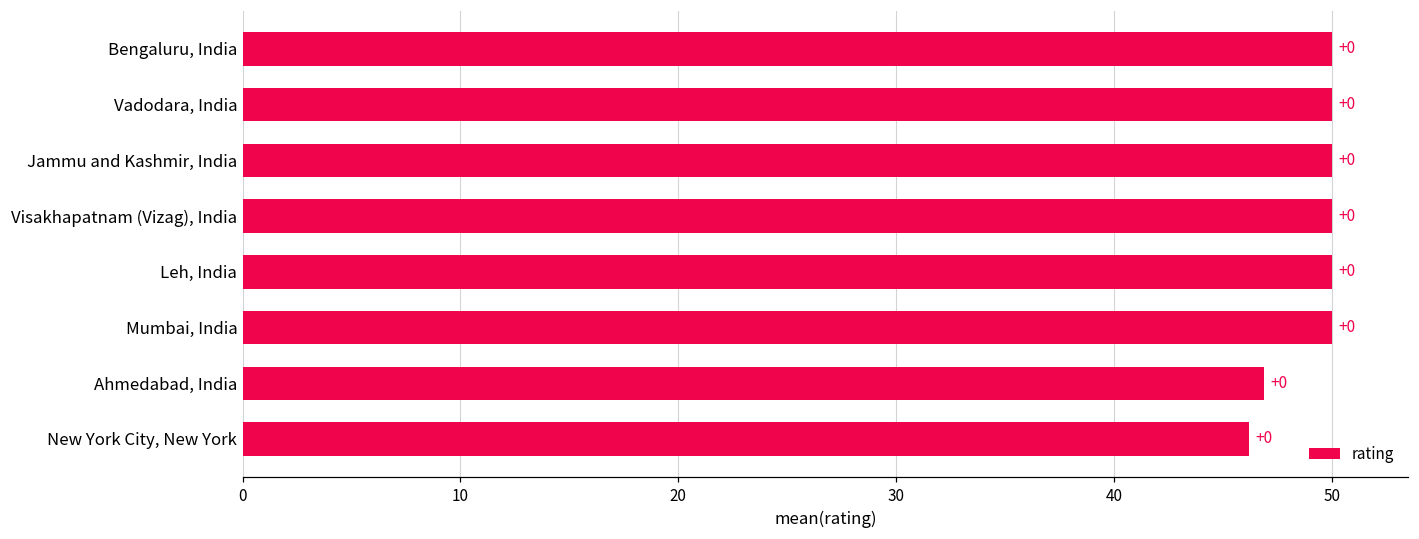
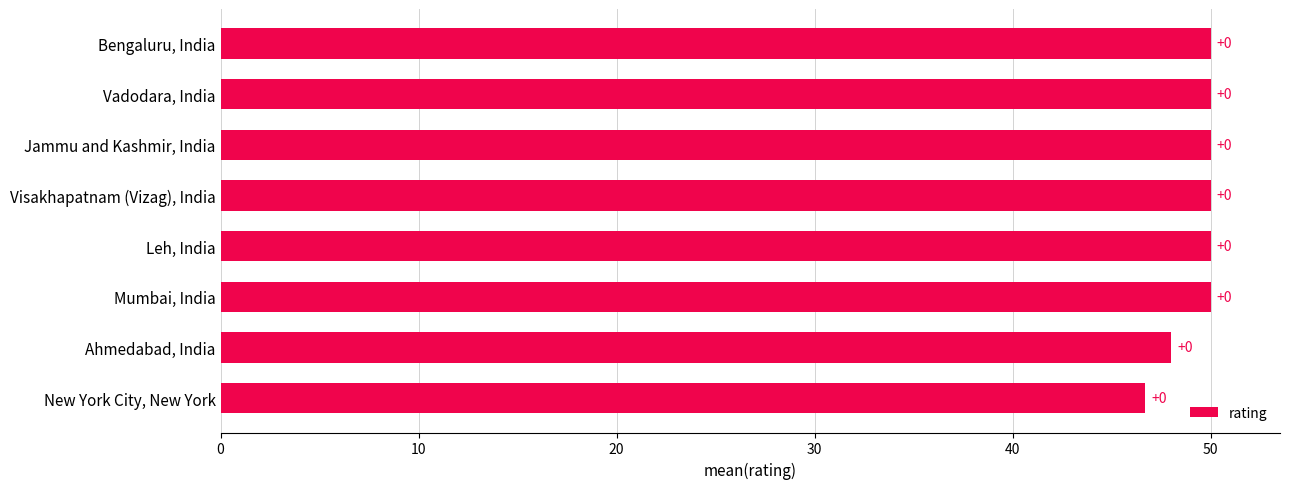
Ahmedabad, India: 46.9 -> 48.0
New York City, New York: 46.2 -> 46.7
